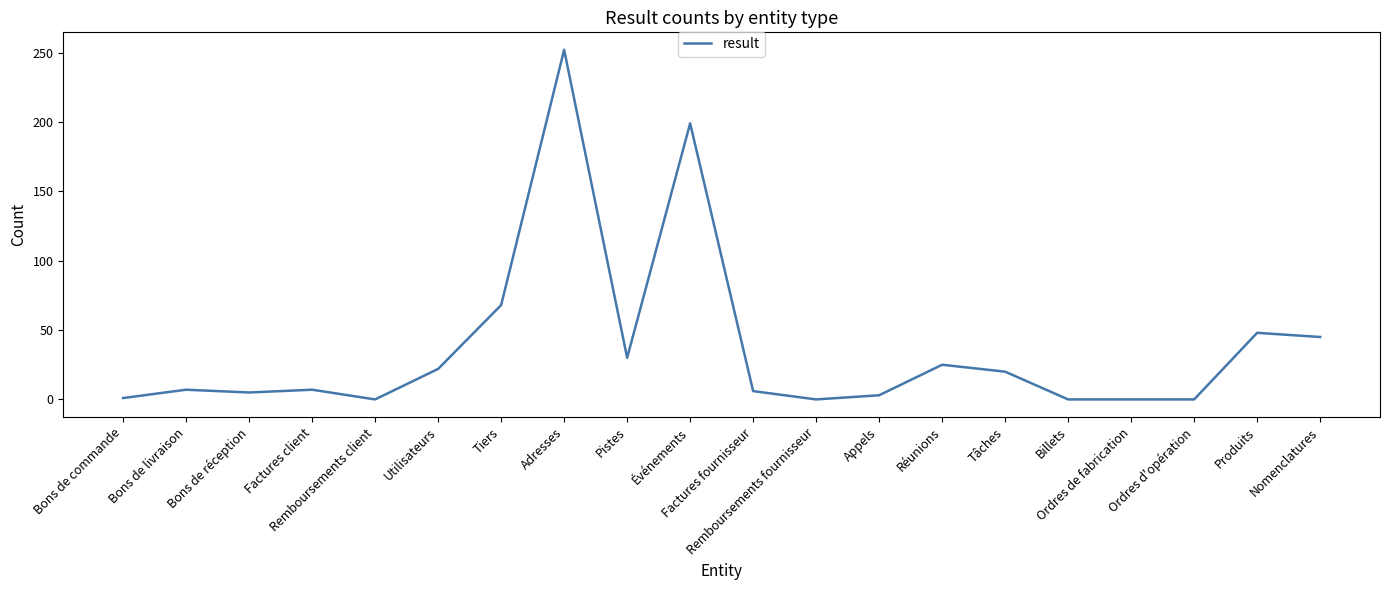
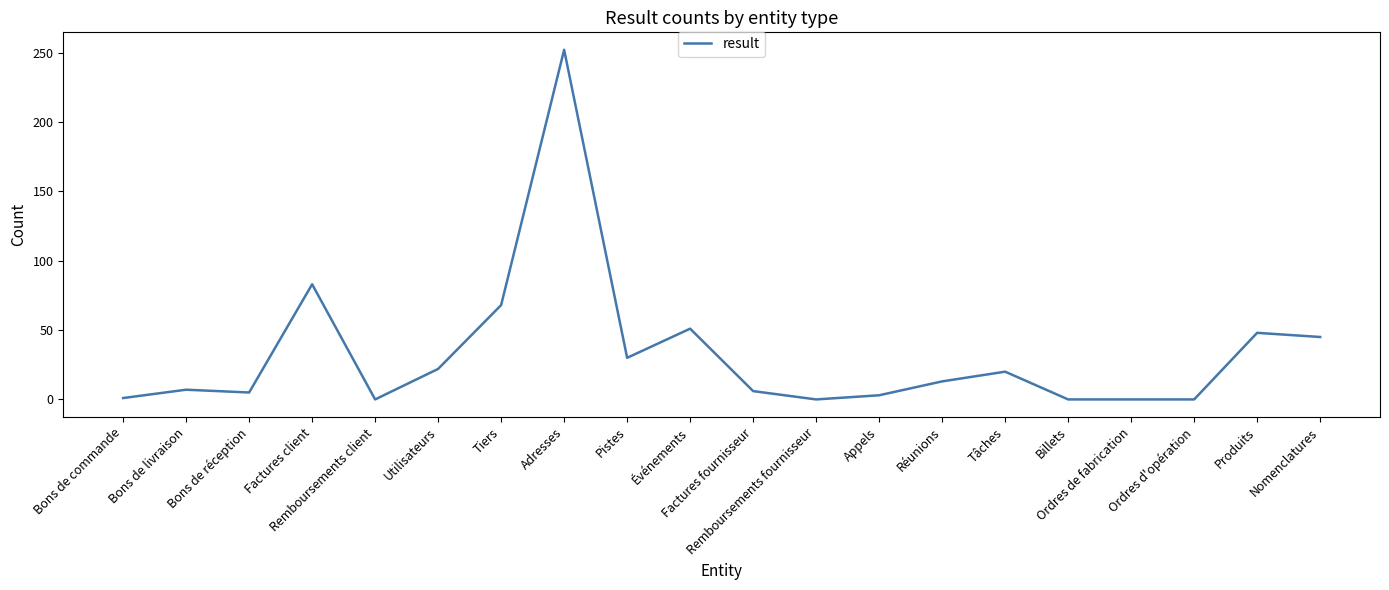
Factures client: 7 -> 83
Événements: 199 -> 51
Réunions: 25 -> 13
